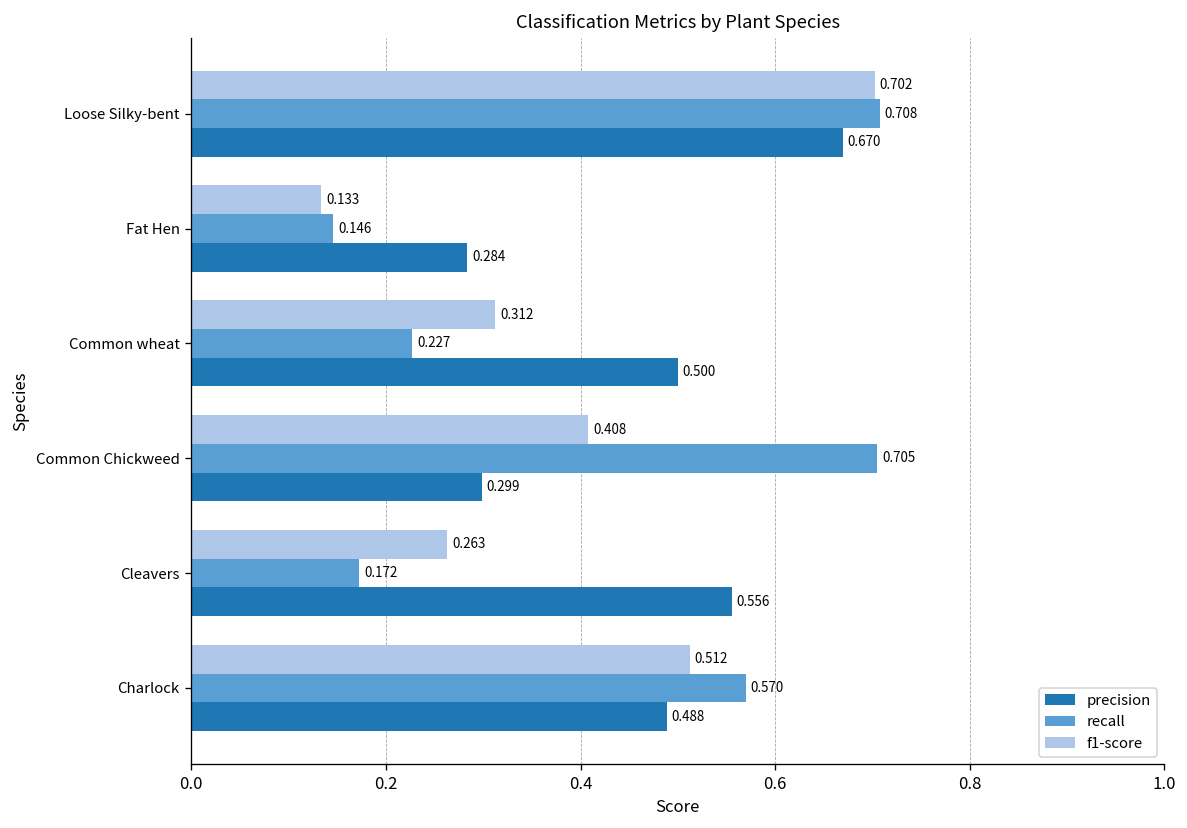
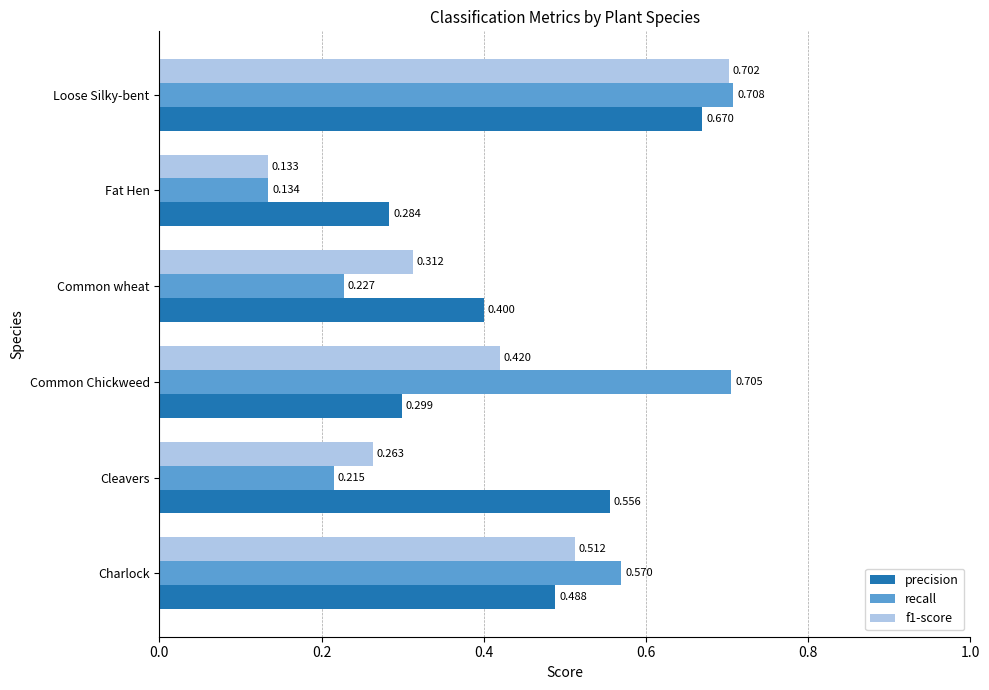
recall, Fat Hen: 0.146 -> 0.134
precision, Common wheat: 0.500 -> 0.400
f1-score, Common Chickweed: 0.408 -> 0.420
recall, Cleavers: 0.172 -> 0.215
